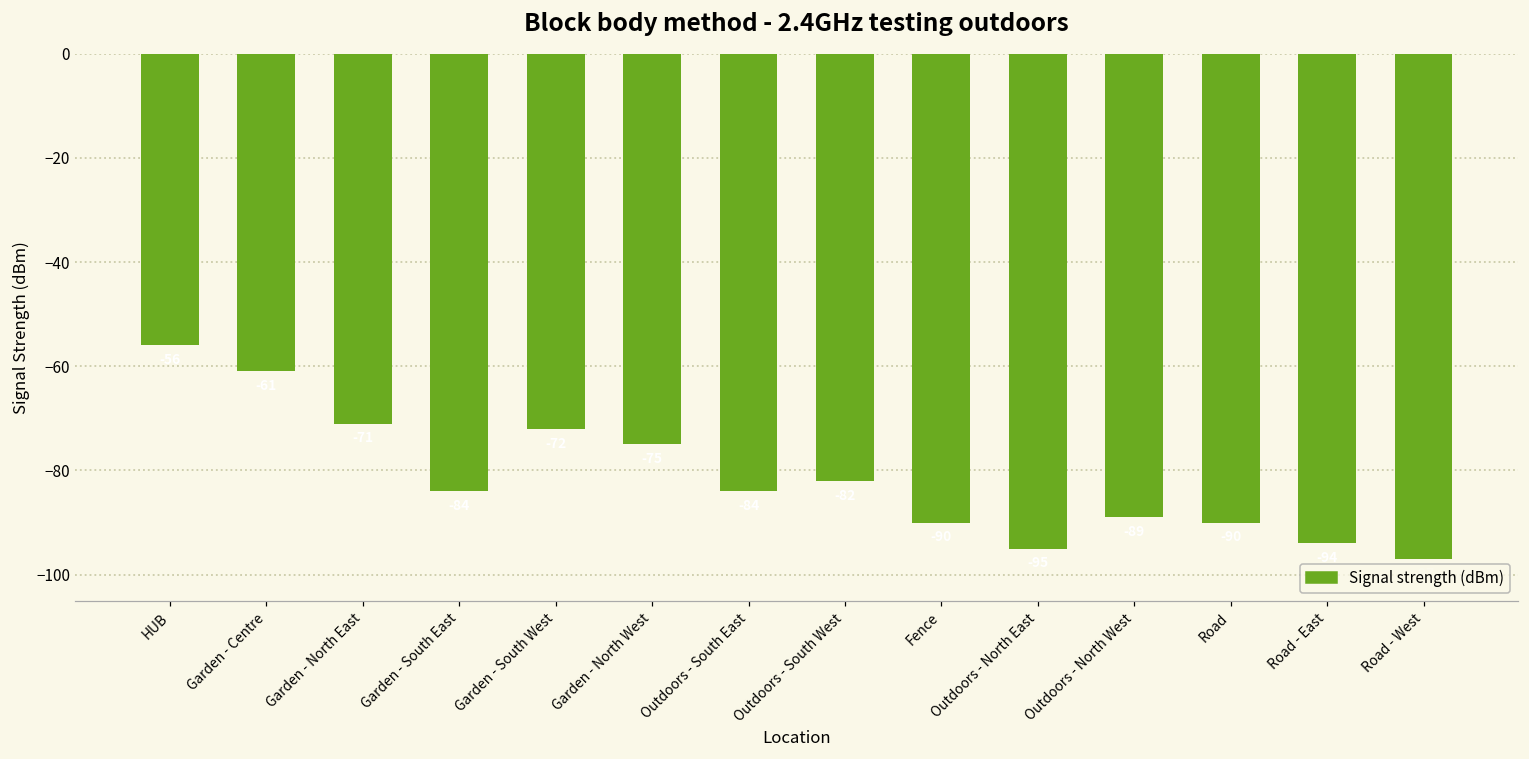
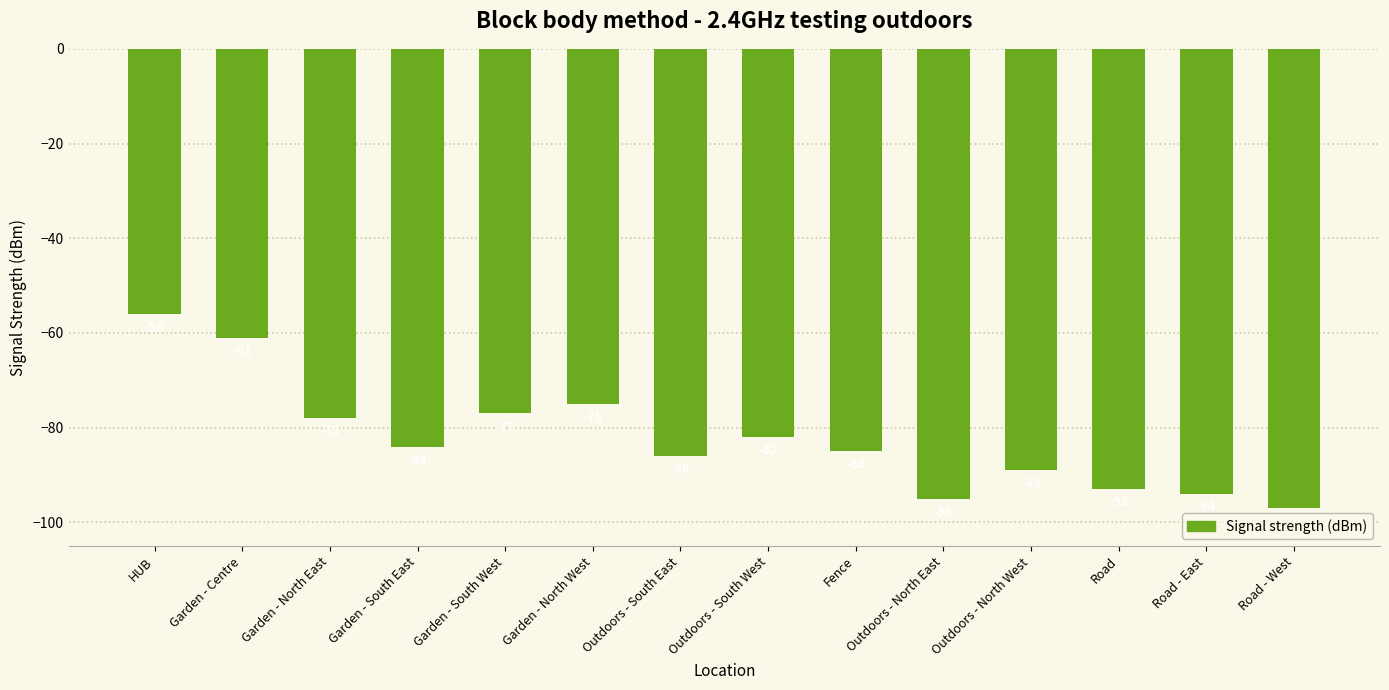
Garden - North East: -71 -> -78
Garden - South West: -72 -> -77
Outdoors - South East: -84 -> -86
Fence: -90 -> -85
Road: -90 -> -93
